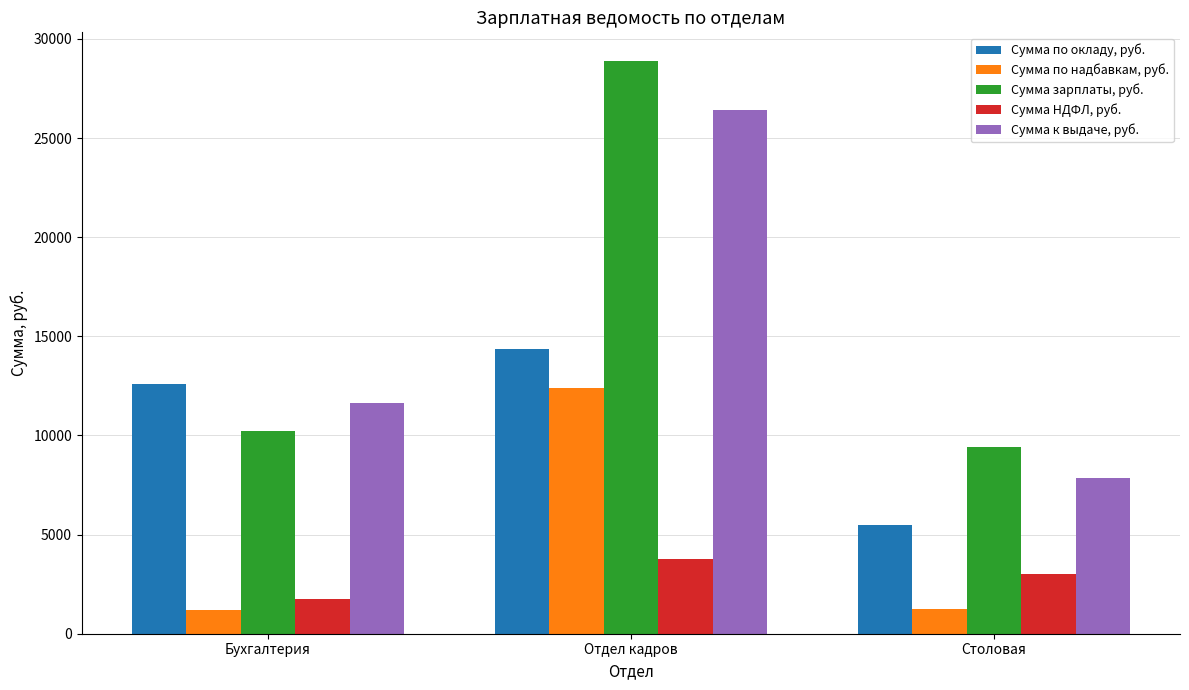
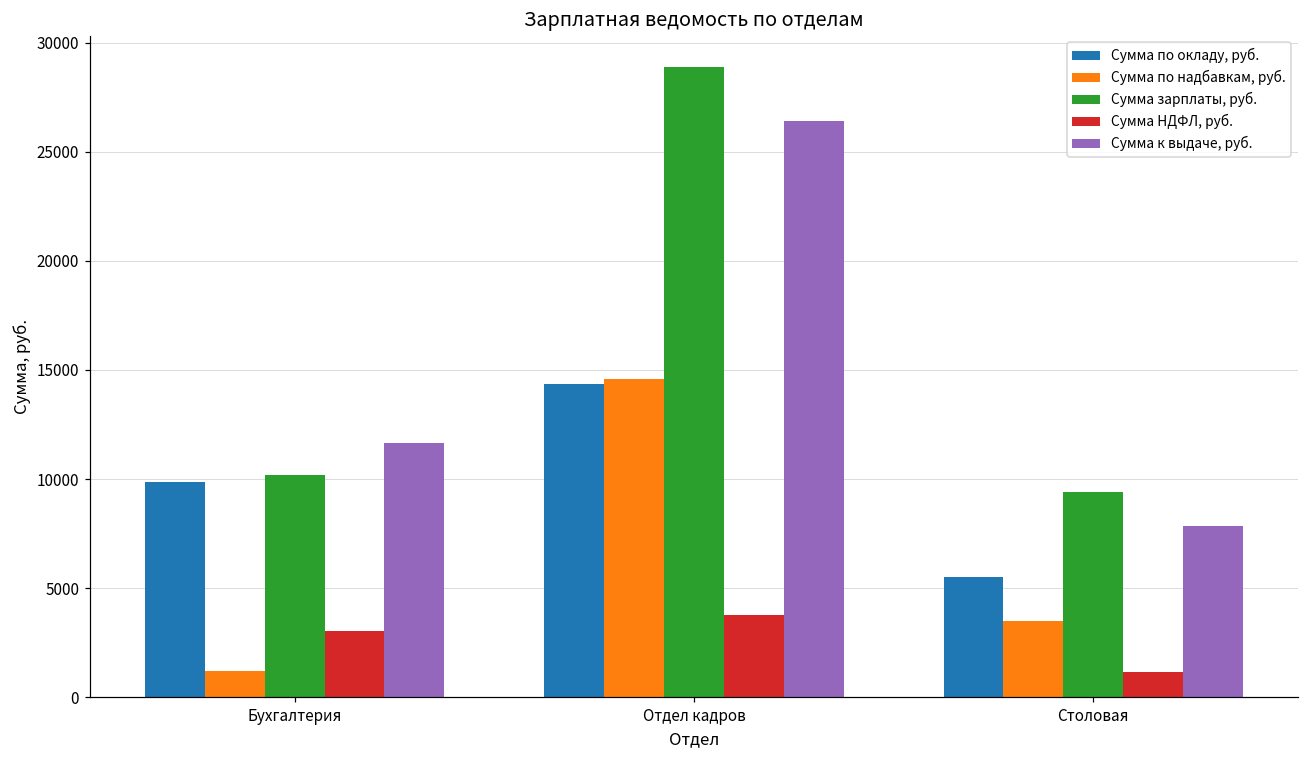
Сумма по окладу, руб., Бухгалтерия: 12600 -> 9800
Сумма НДФЛ, руб., Бухгалтерия: 1700 -> 3000
Сумма по надбавкам, руб., Отдел кадров: 12400 -> 14600
Сумма по надбавкам, руб., Столовая: 1300 -> 3500
Сумма НДФЛ, руб., Столовая: 3000 -> 1200
